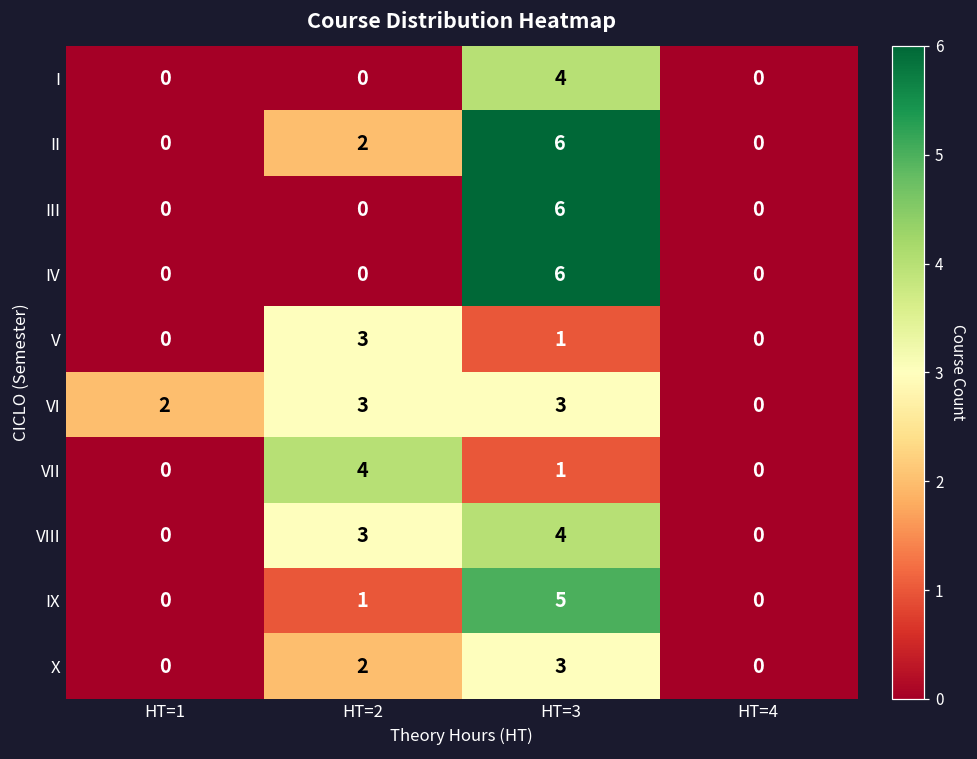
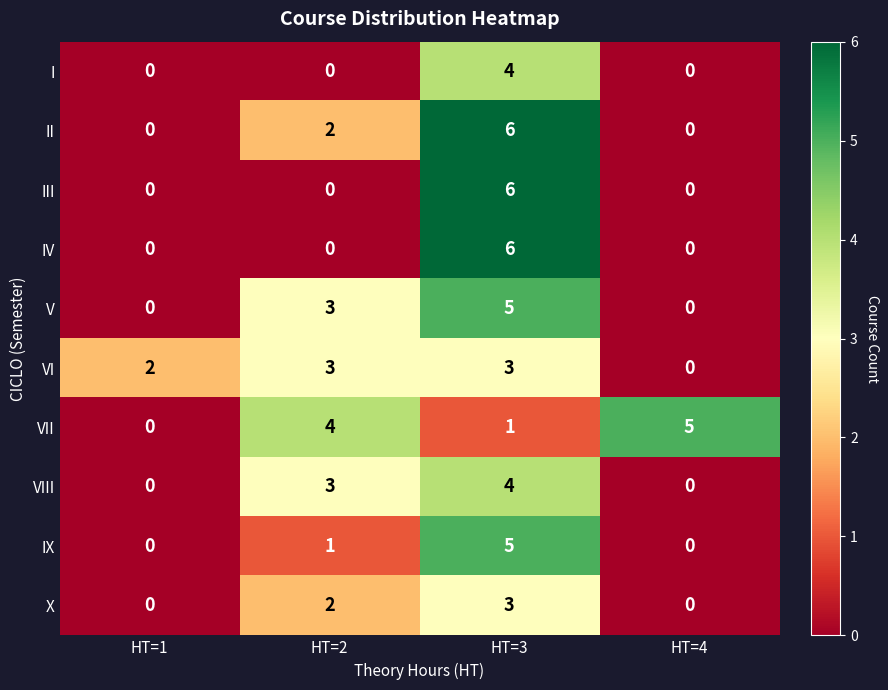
V, HT=3: 1 -> 5
VII, HT=4: 0 -> 5
